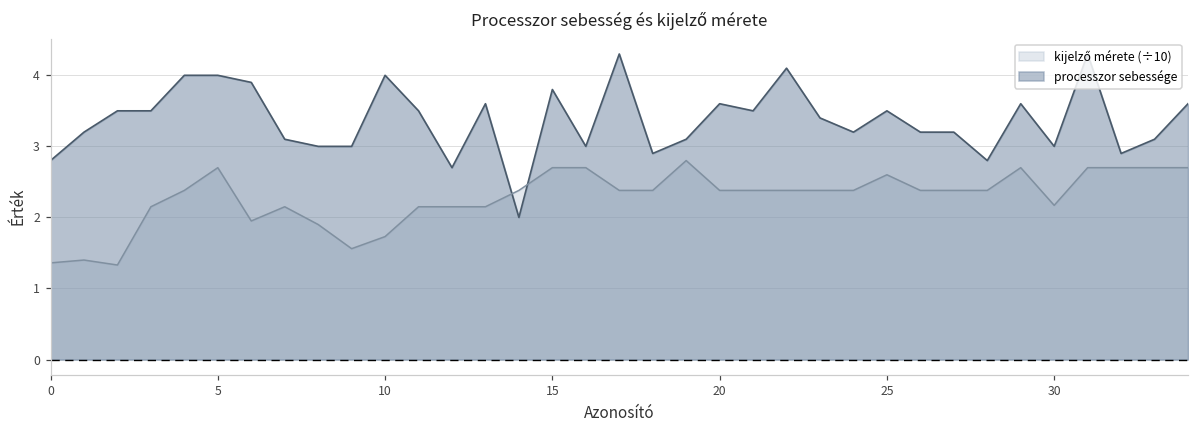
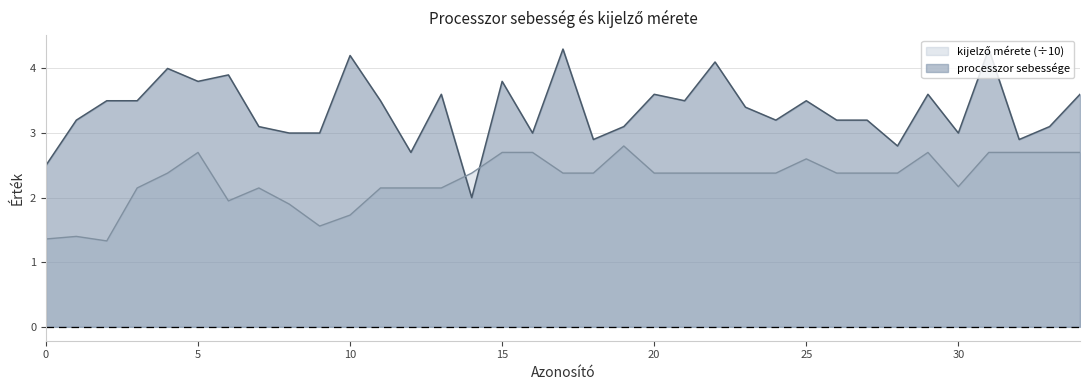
processzor sebessége, 0: 2.8 -> 2.5
processzor sebessége, 5: 4.0 -> 3.8
processzor sebessége, 10: 4.0 -> 4.2
